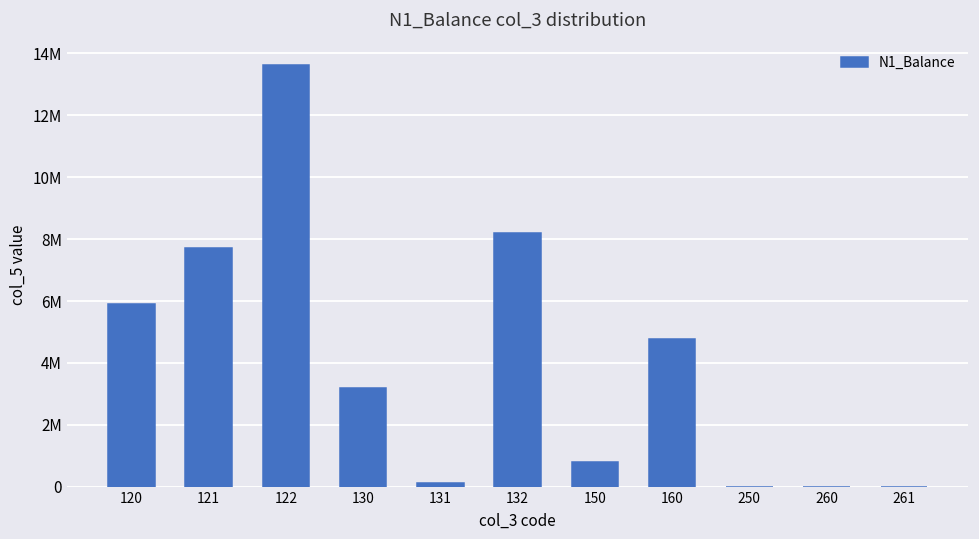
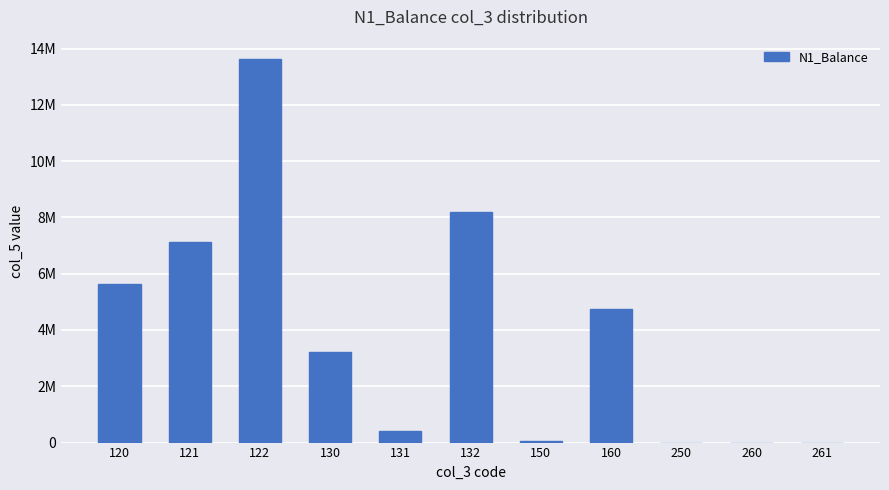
120: 5900000 -> 5600000
121: 7700000 -> 7100000
131: 100000 -> 400000
150: 800000 -> 100000
